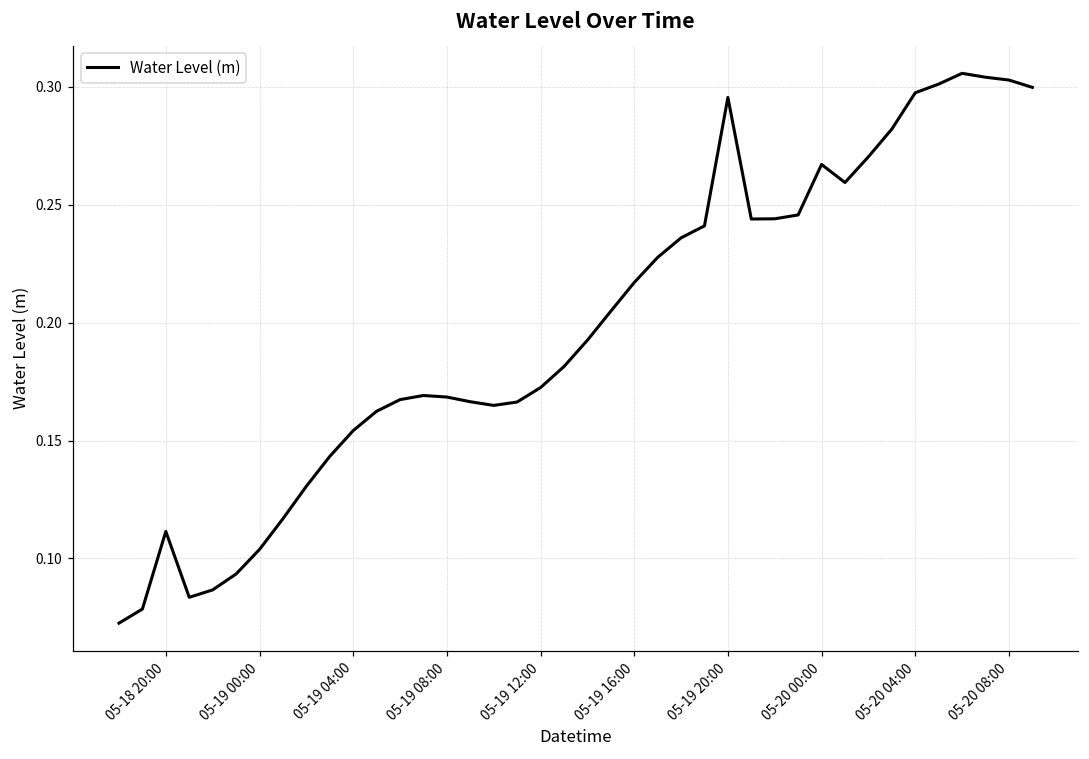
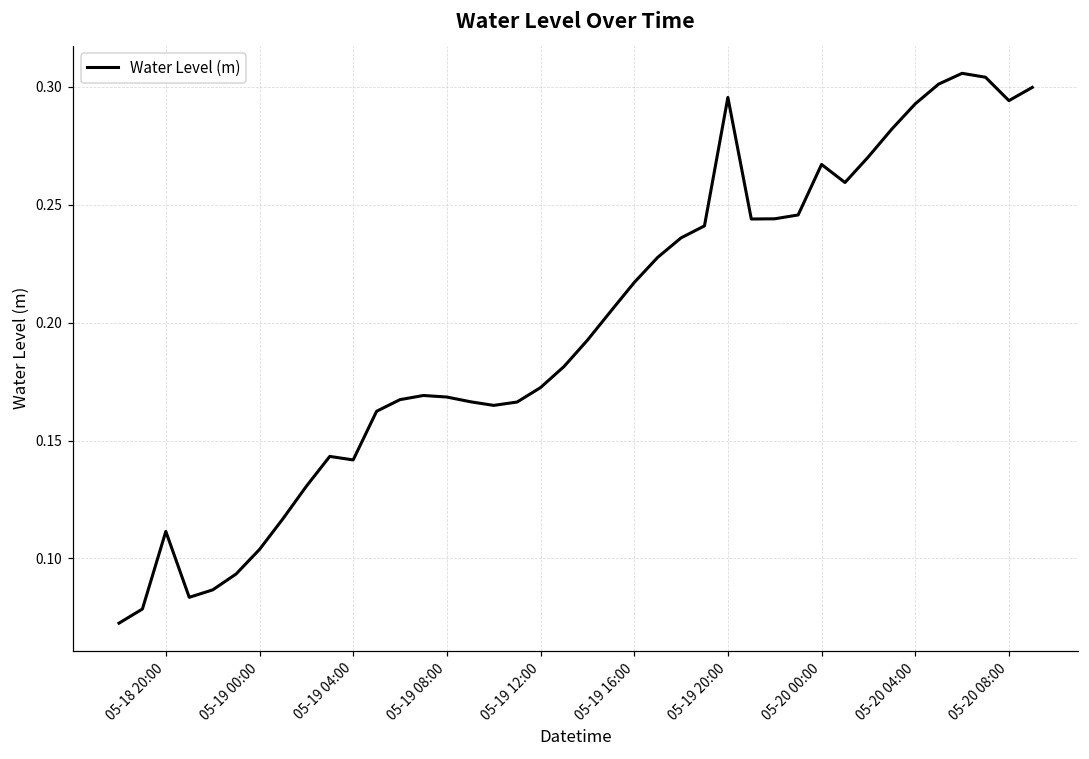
05-19 04:00: 0.154 -> 0.142
05-20 04:00: 0.297 -> 0.293
05-20 08:00: 0.303 -> 0.294
